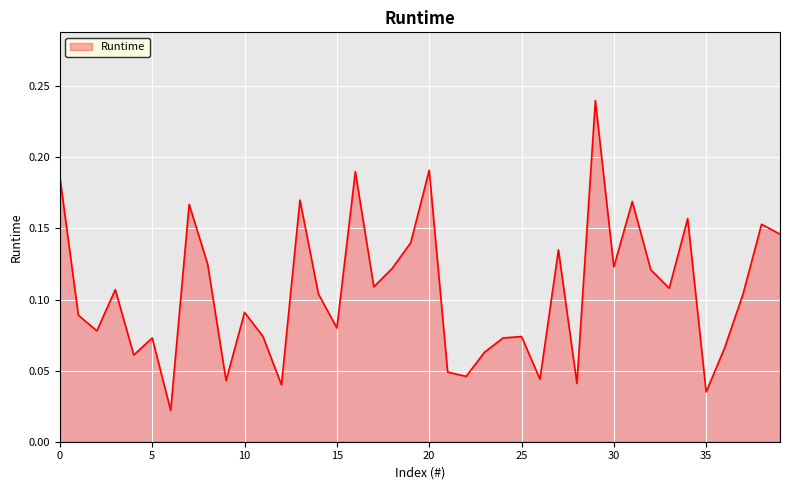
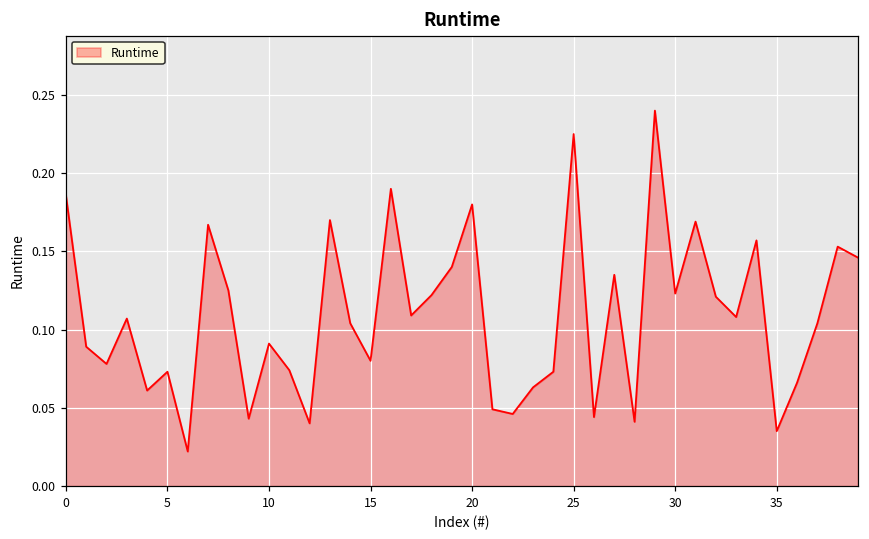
20: 0.191 -> 0.180
25: 0.074 -> 0.225
